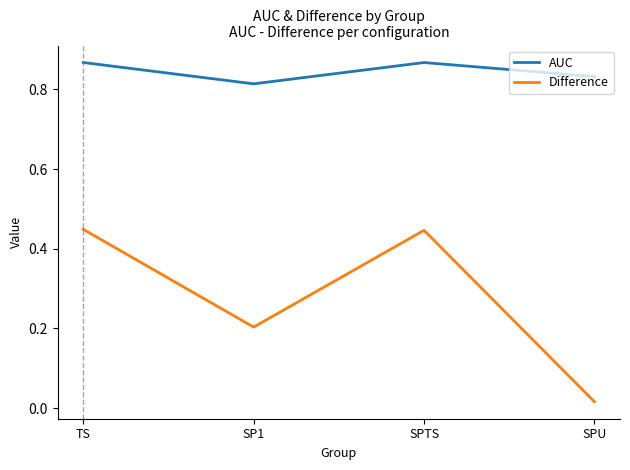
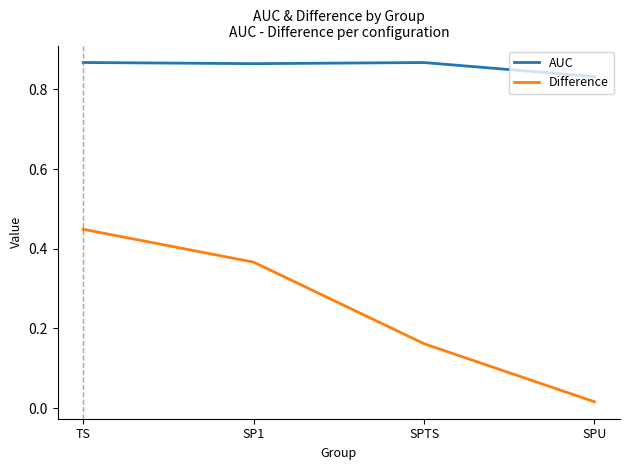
AUC, SP1: 0.81 -> 0.86
Difference, SP1: 0.20 -> 0.37
Difference, SPTS: 0.45 -> 0.16
